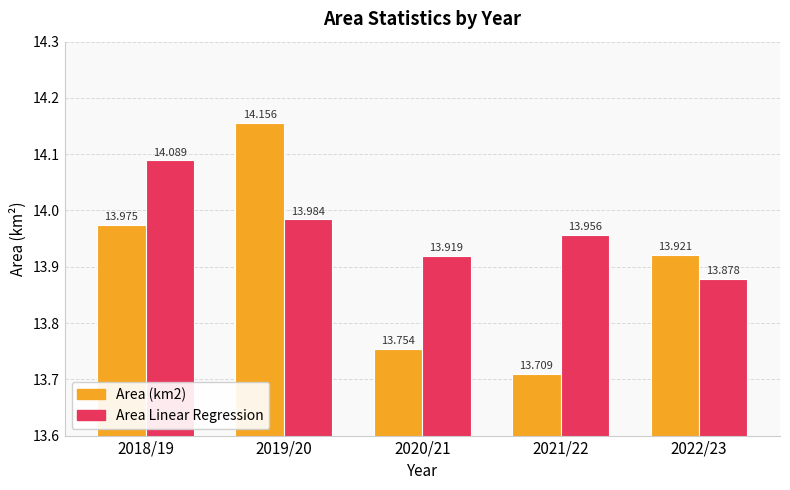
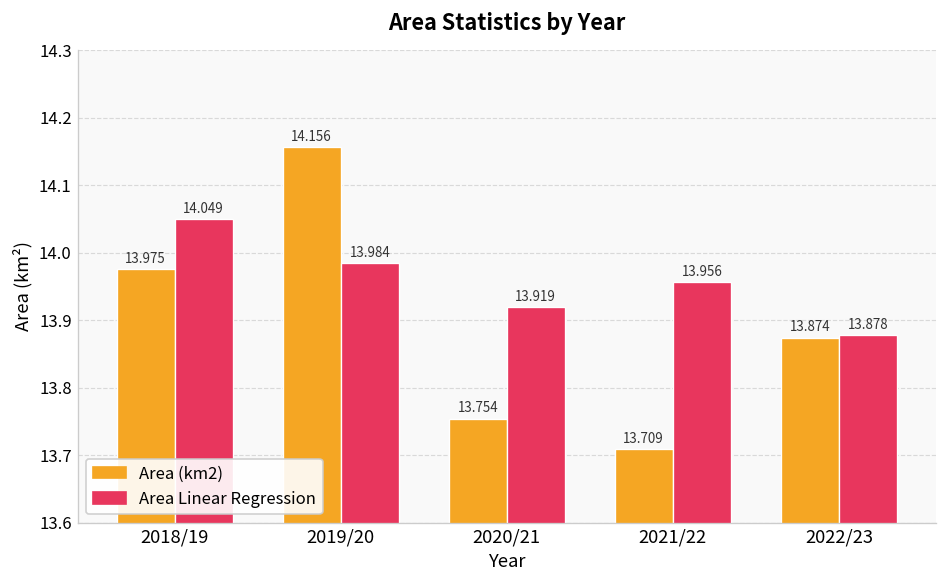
Area Linear Regression, 2018/19: 14.089 -> 14.049
Area (km2), 2022/23: 13.921 -> 13.874
